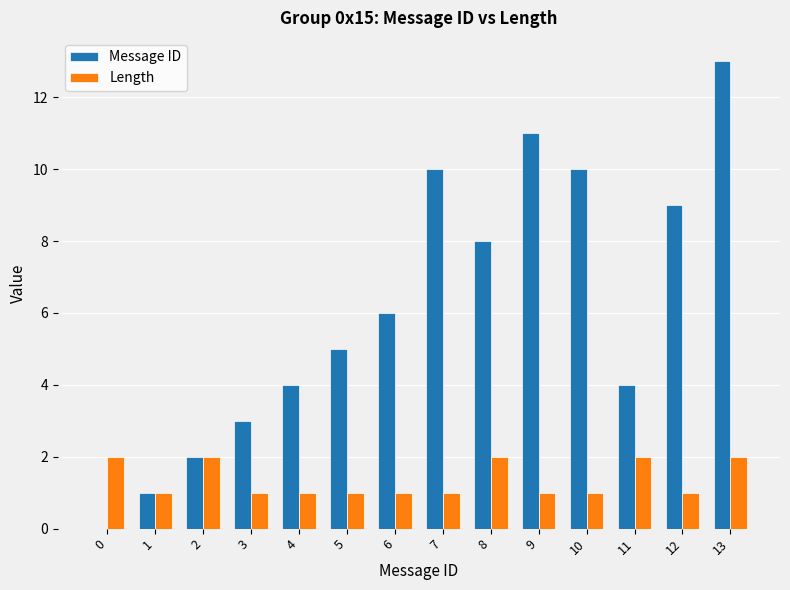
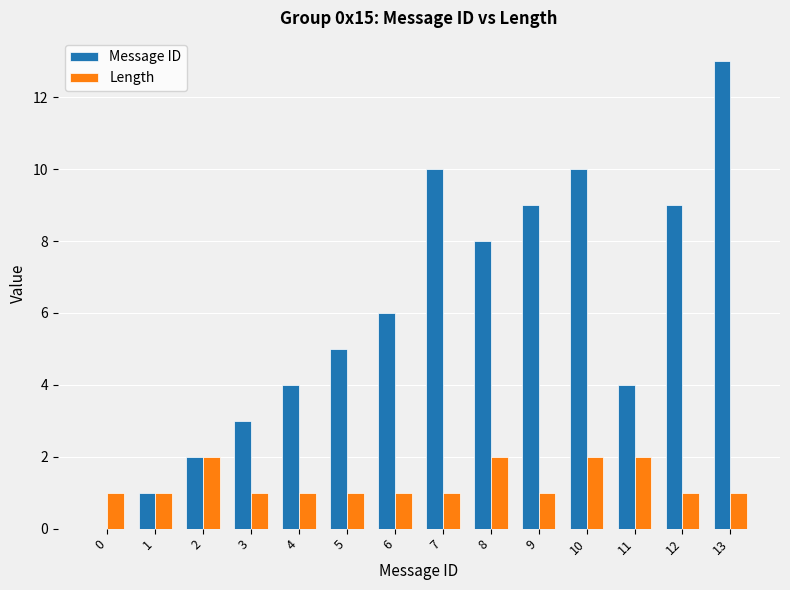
Length, 0: 2 -> 1
Message ID, 9: 11 -> 9
Length, 10: 1 -> 2
Length, 13: 2 -> 1
